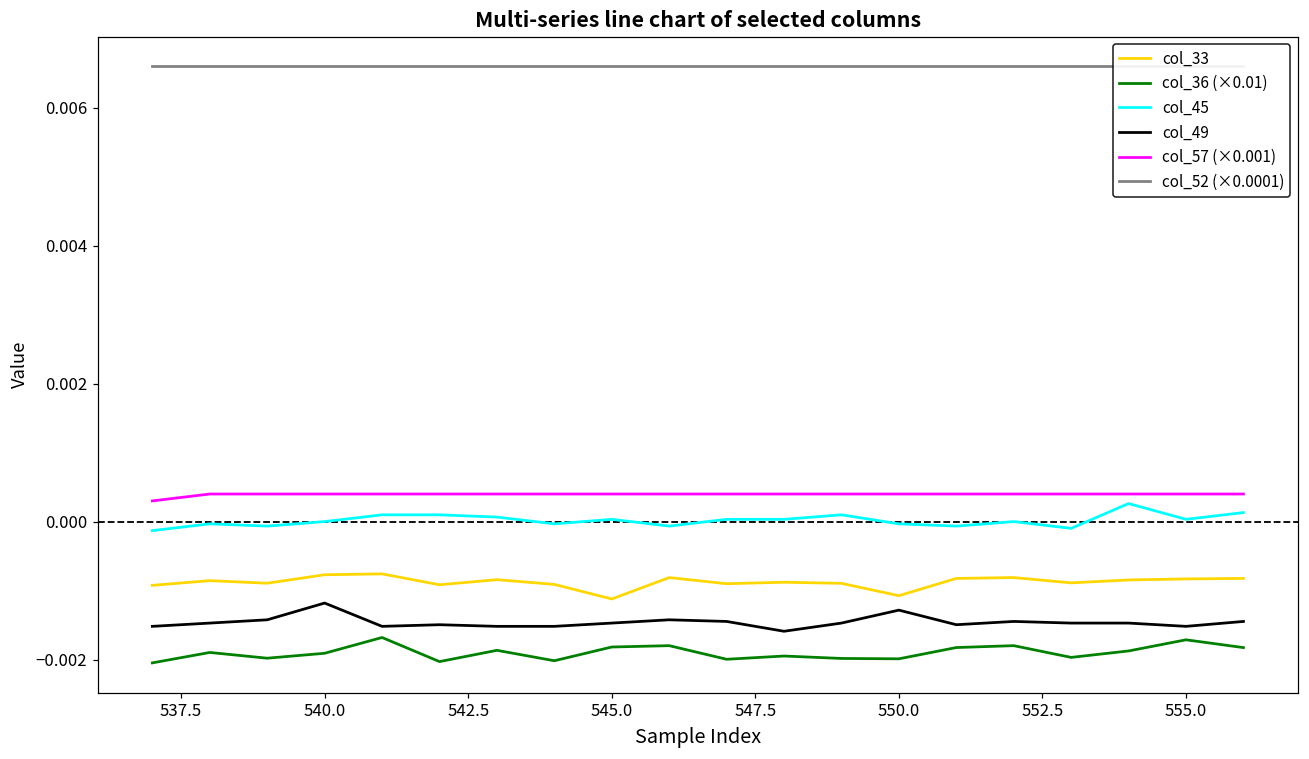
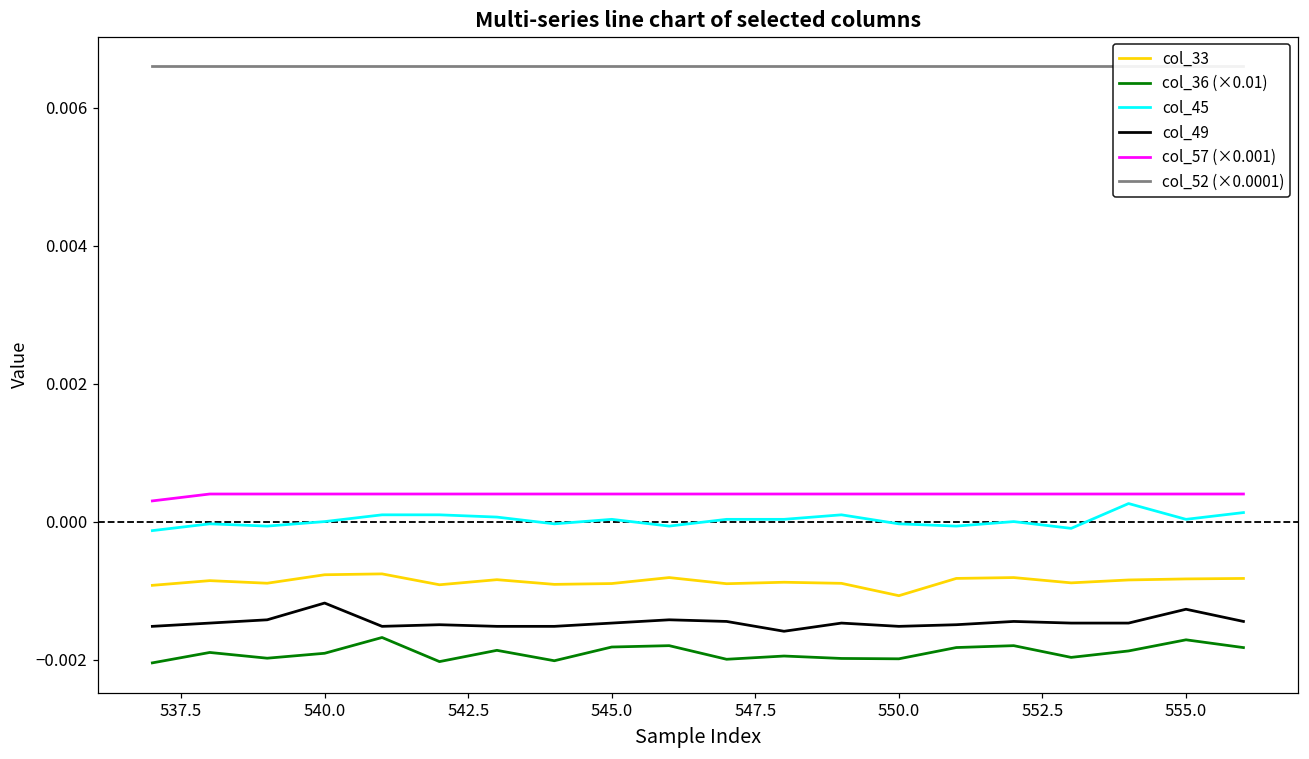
col_33, 545.0: -0.0011 -> -0.0009
col_49, 550.0: -0.0013 -> -0.0015
col_49, 555.0: -0.0015 -> -0.0013
